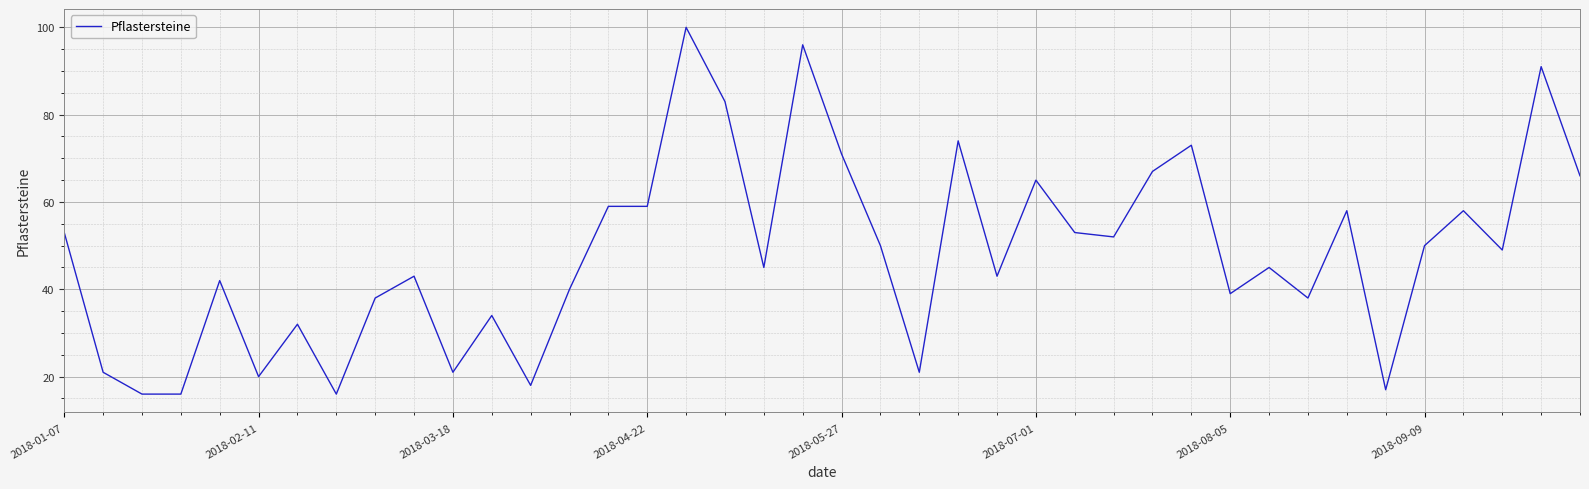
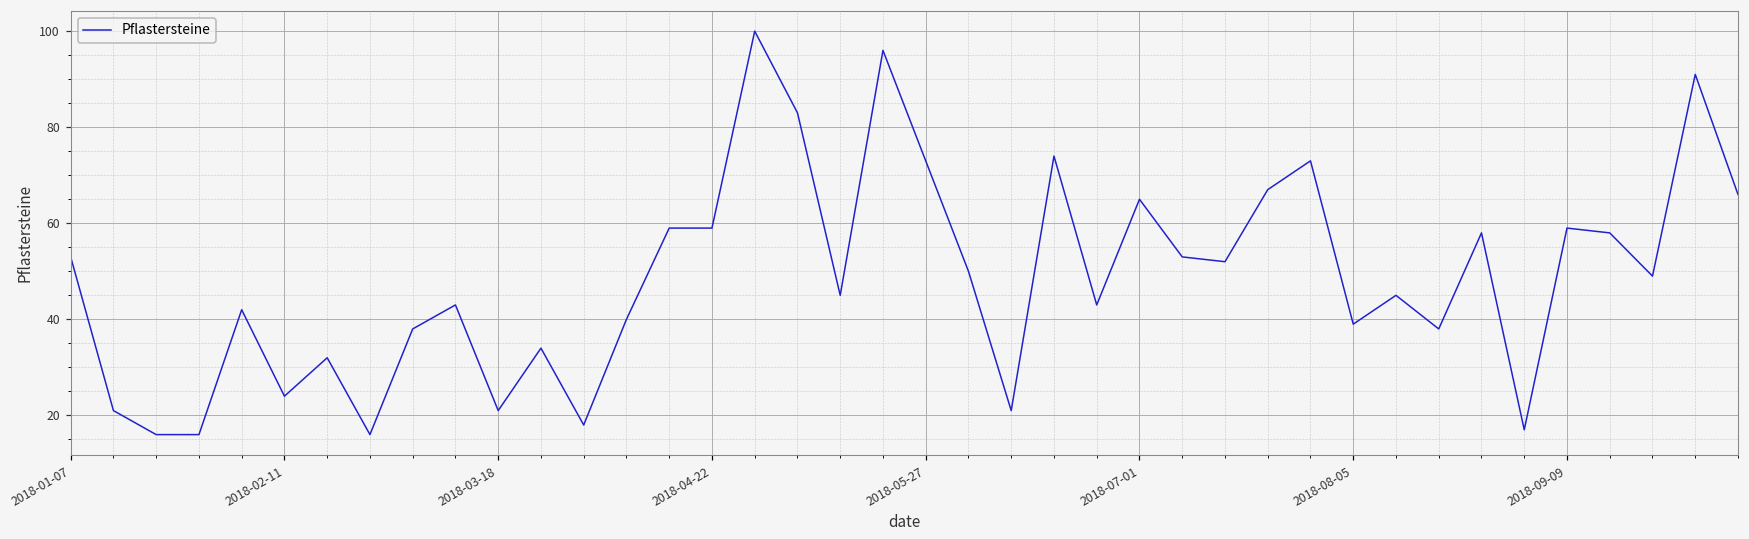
2018-02-11: 20 -> 24
2018-05-27: 71 -> 73
2018-09-09: 50 -> 59
